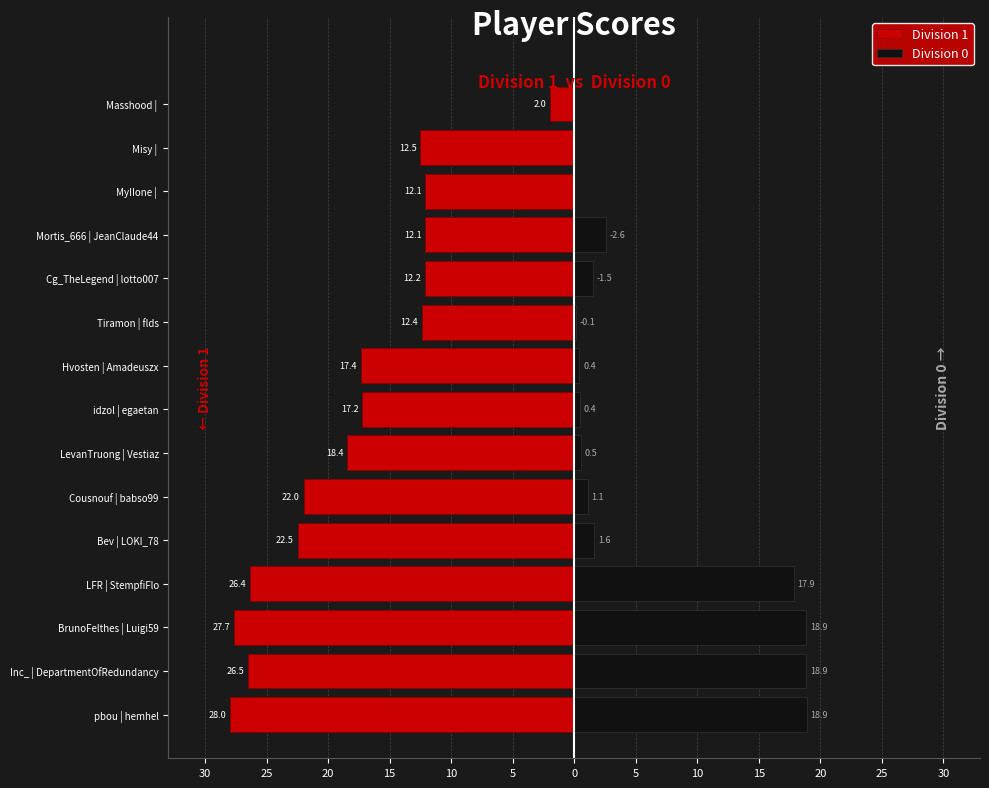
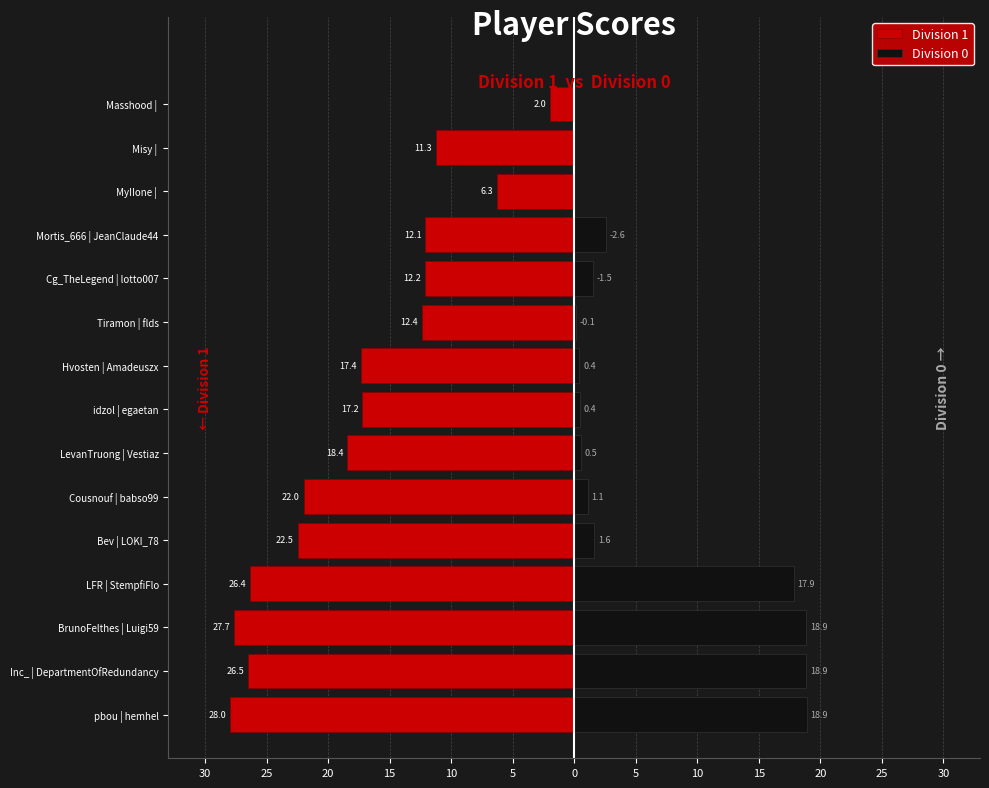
Division 1, Misy |: 12.5 -> 11.3
Division 1, MyIIone |: 12.1 -> 6.3
